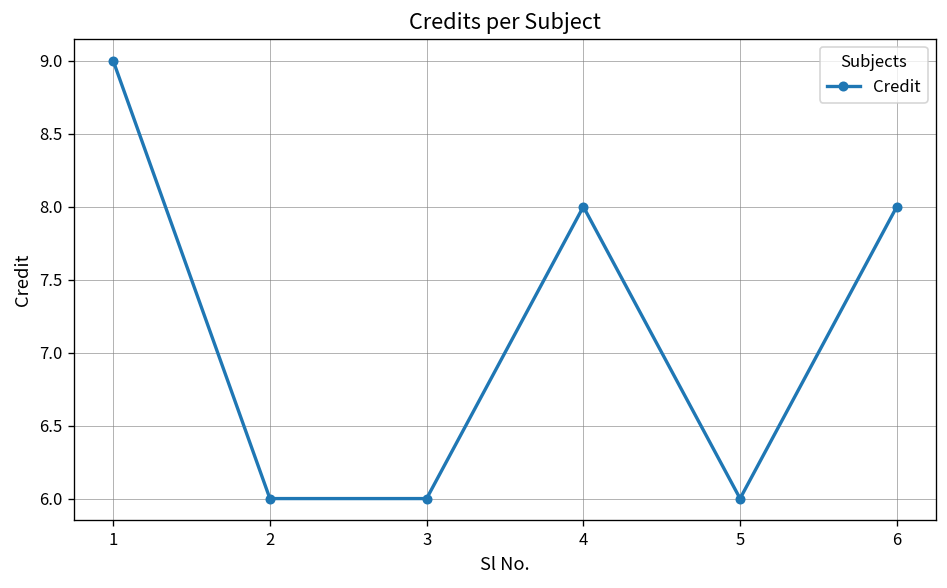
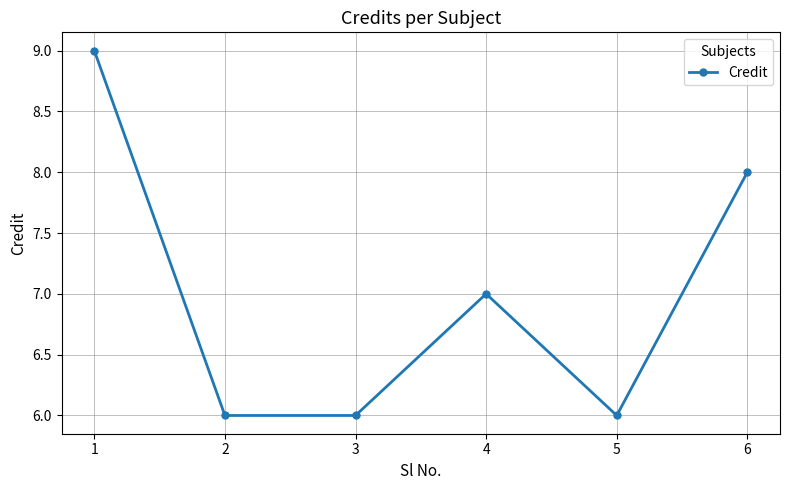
4: 8 -> 7
